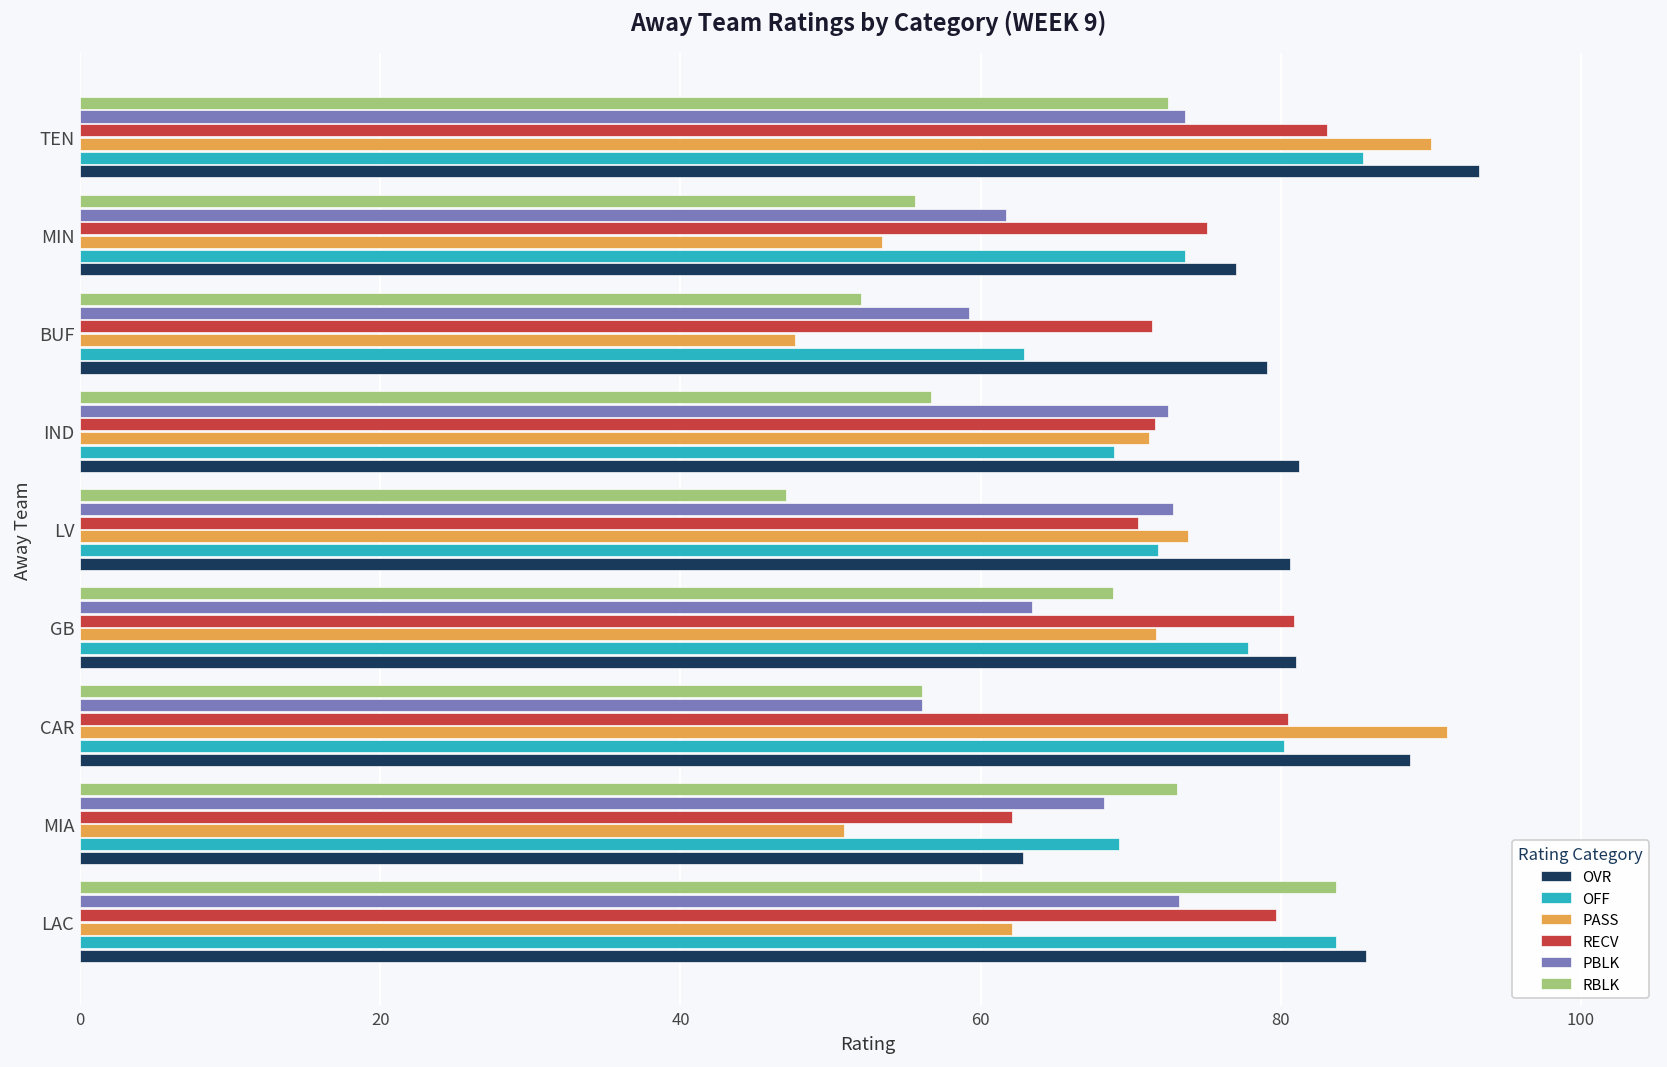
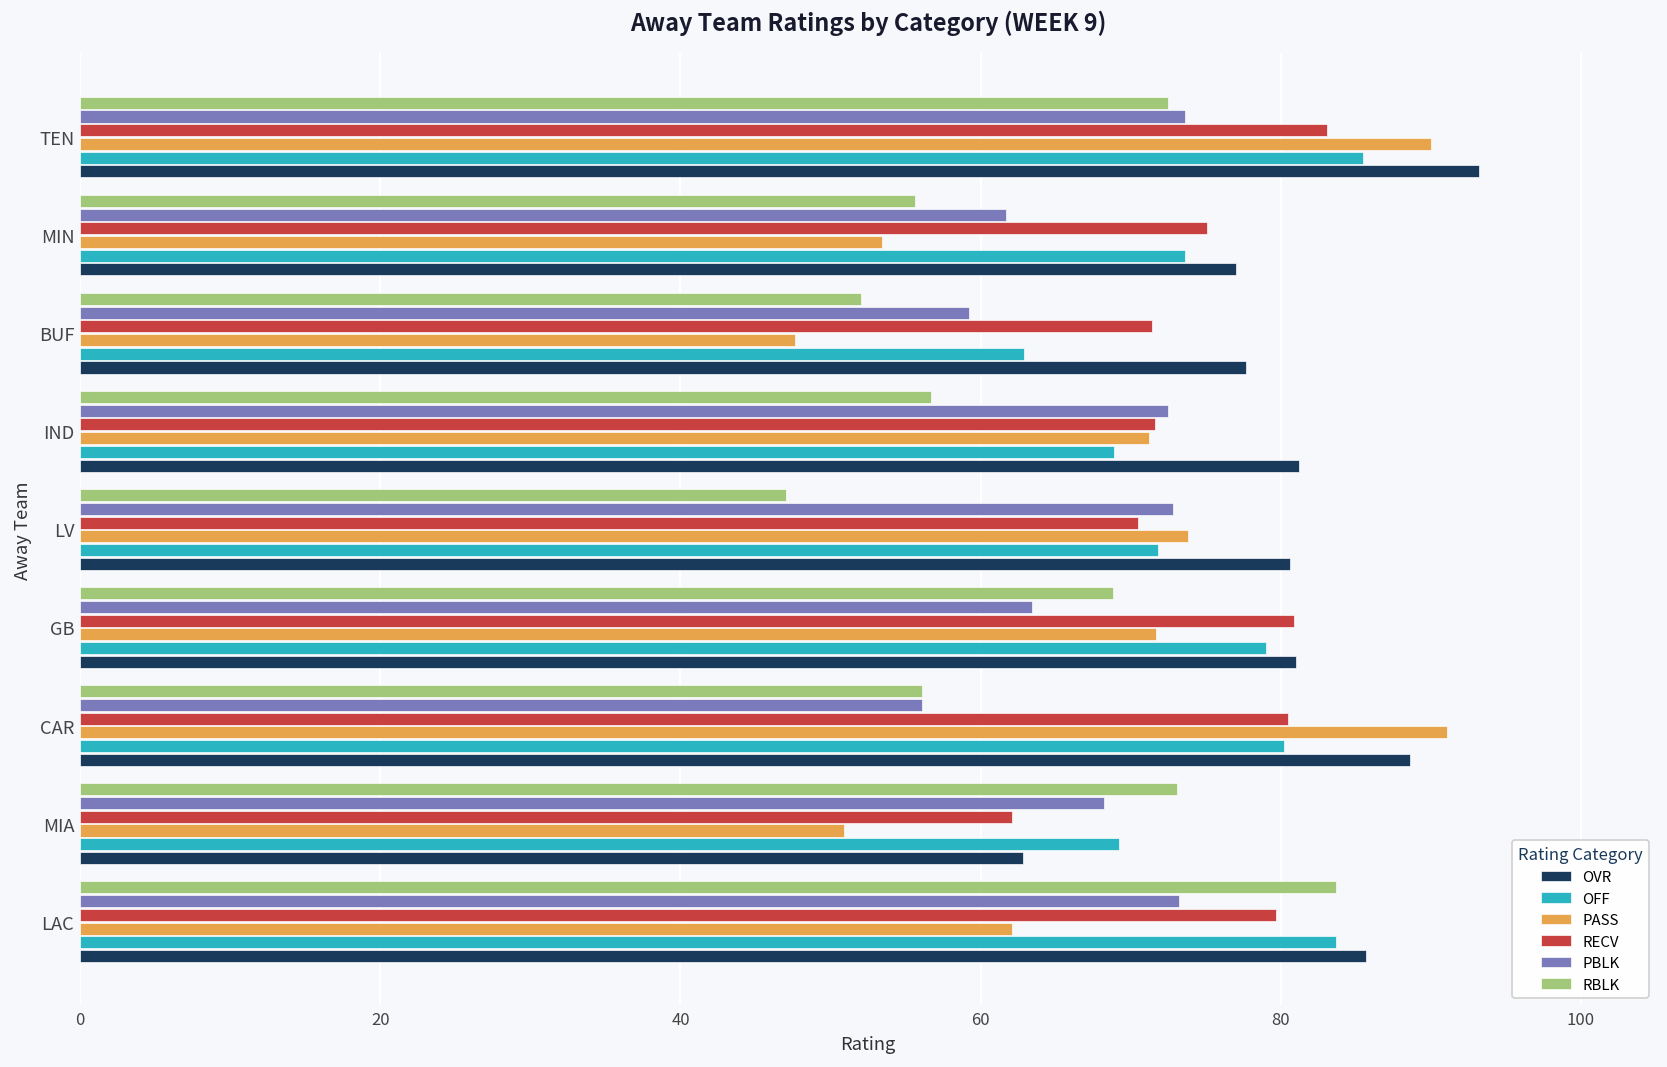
OVR, BUF: 79.1 -> 77.7
OFF, GB: 77.8 -> 79.0
